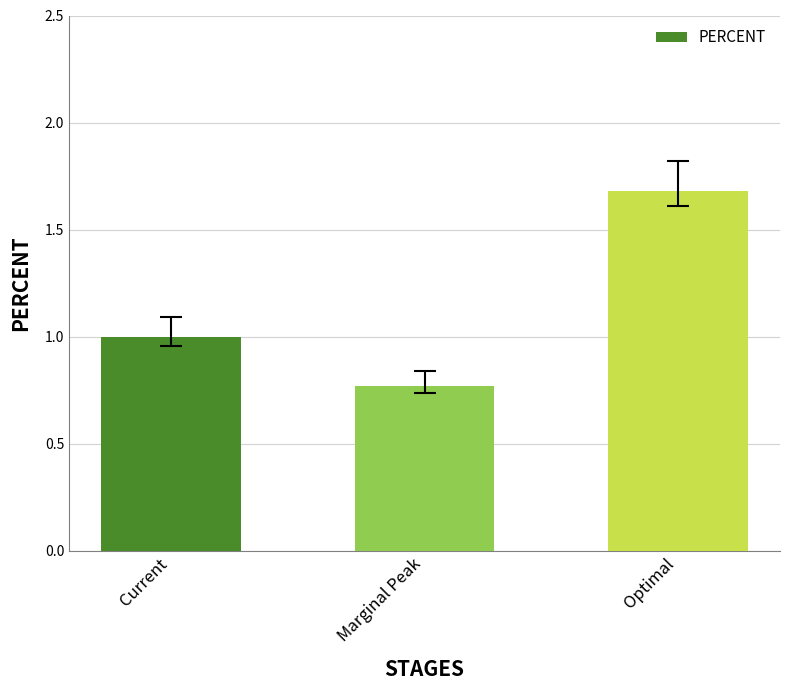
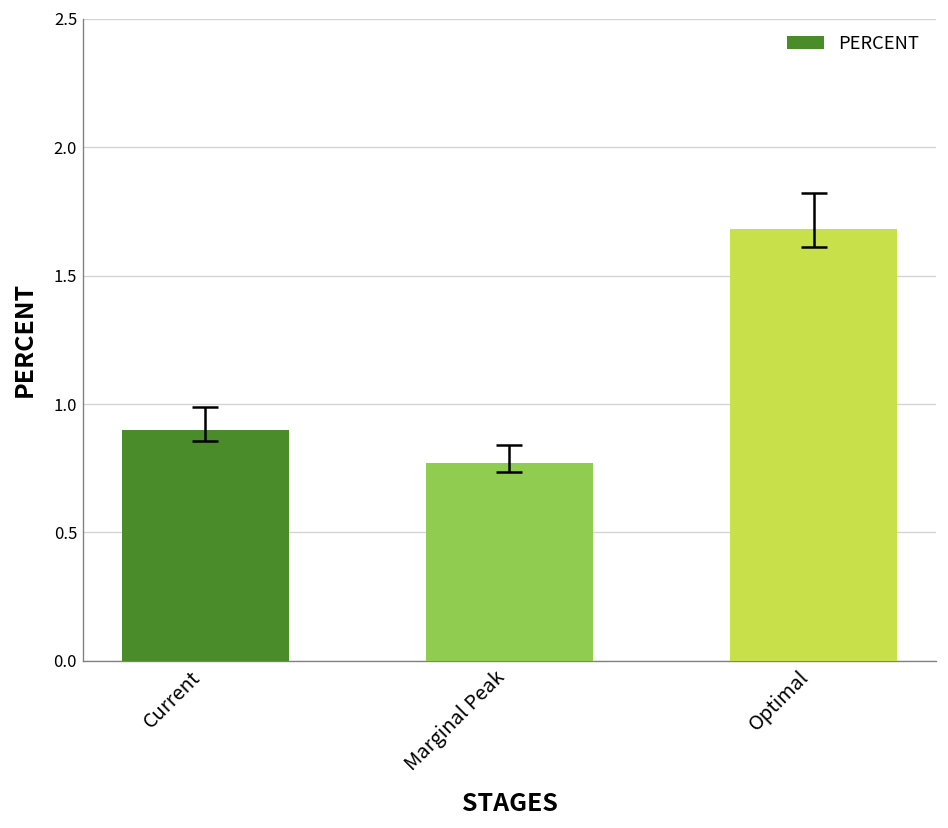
PERCENT, Current: 1.0 -> 0.9
